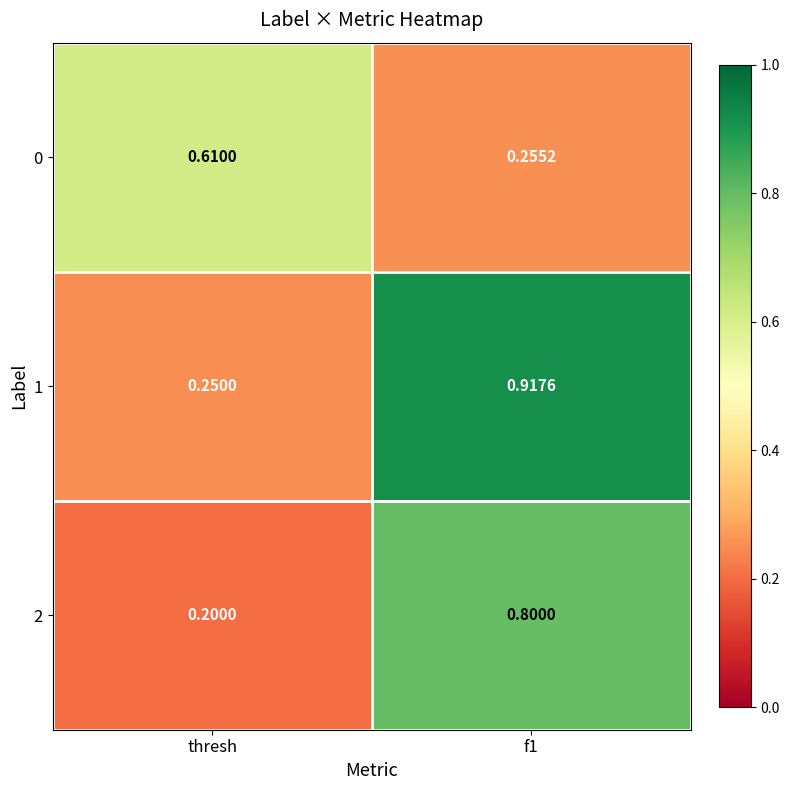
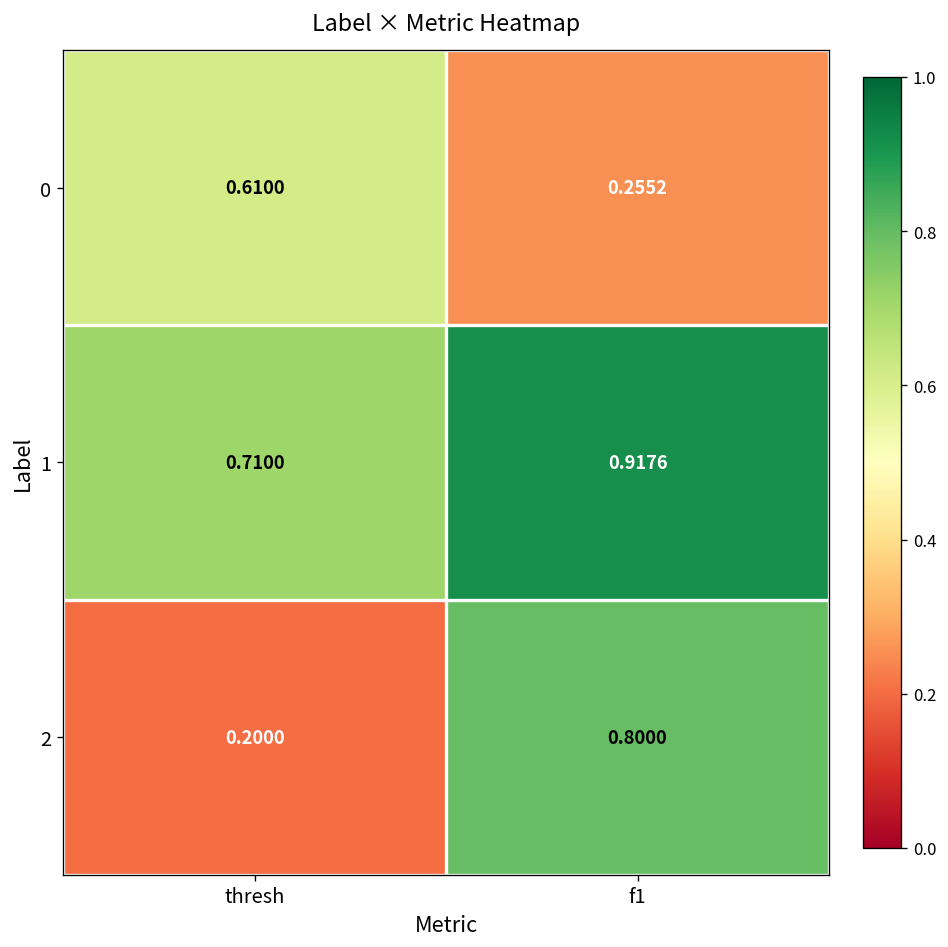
1, thresh: 0.2500 -> 0.7100
